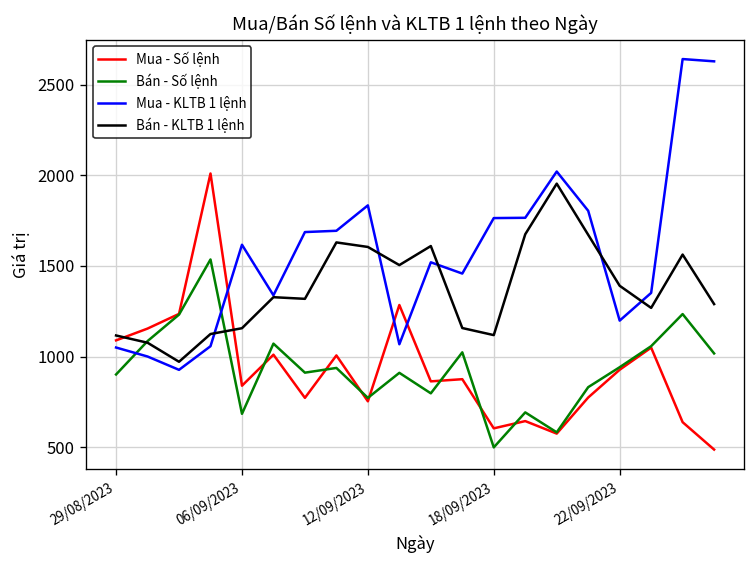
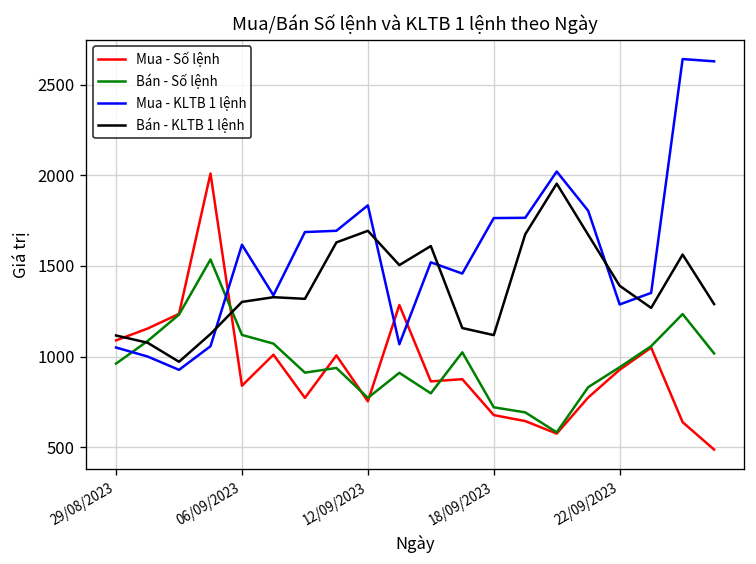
Bán - Số lệnh, 29/08/2023: 900 -> 960
Bán - Số lệnh, 06/09/2023: 690 -> 1120
Bán - KLTB 1 lệnh, 06/09/2023: 1160 -> 1300
Bán - KLTB 1 lệnh, 12/09/2023: 1610 -> 1690
Mua - Số lệnh, 18/09/2023: 610 -> 680
Bán - Số lệnh, 18/09/2023: 500 -> 720
Mua - KLTB 1 lệnh, 22/09/2023: 1200 -> 1290
